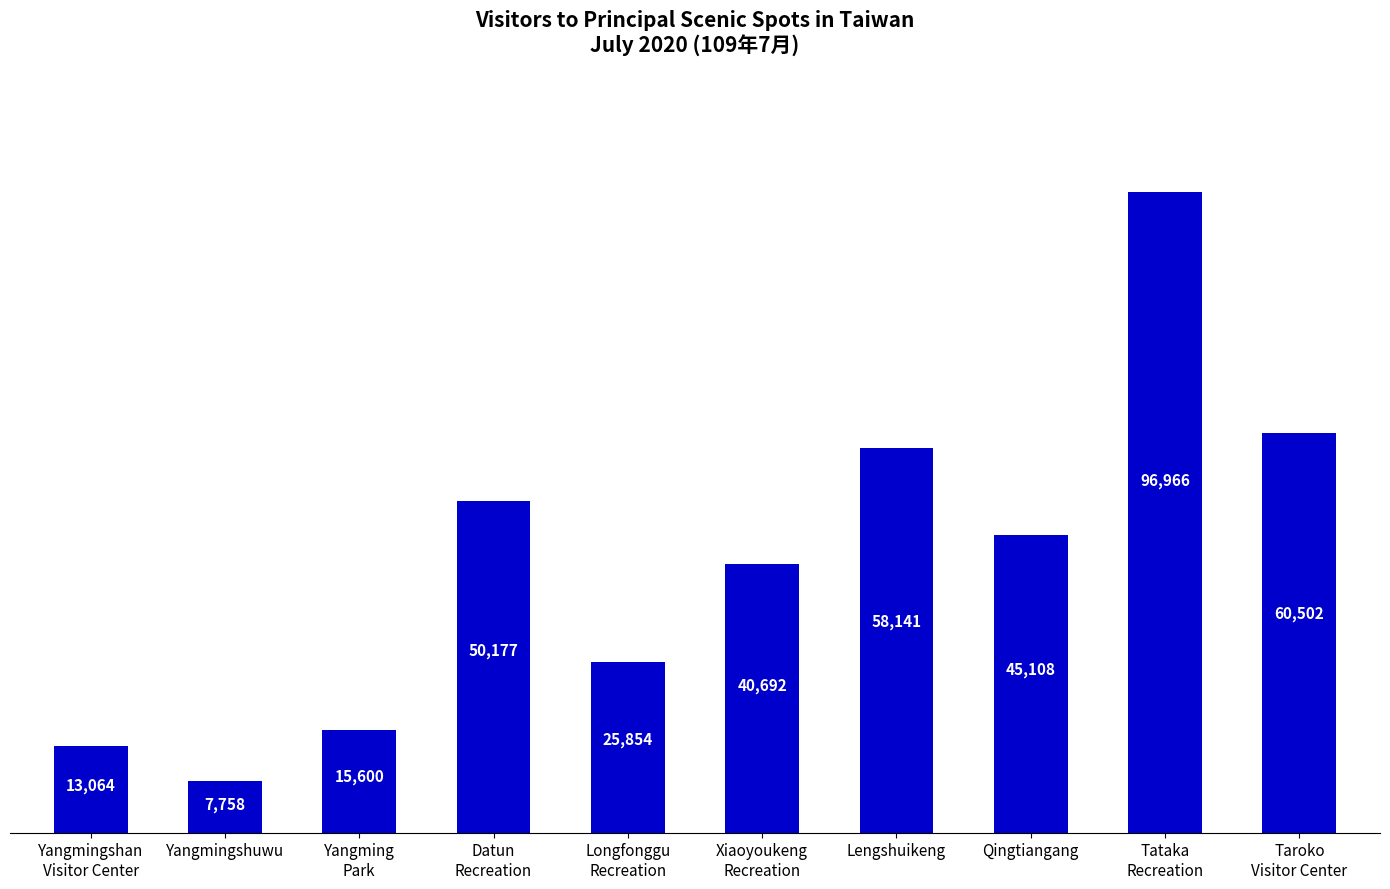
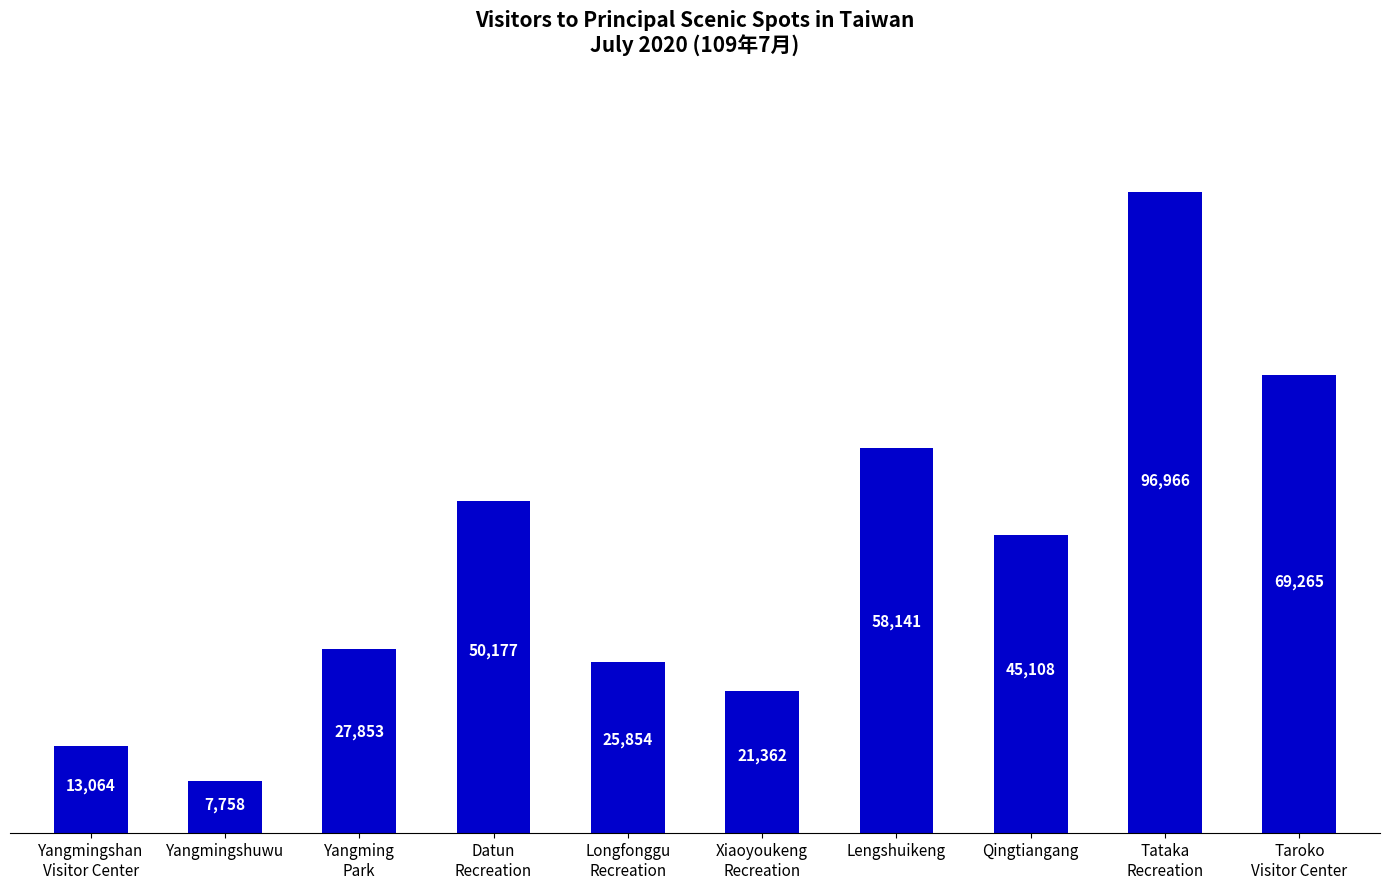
Yangming Park: 15,600 -> 27,853
Xiaoyoukeng Recreation: 40,692 -> 21,362
Taroko Visitor Center: 60,502 -> 69,265
